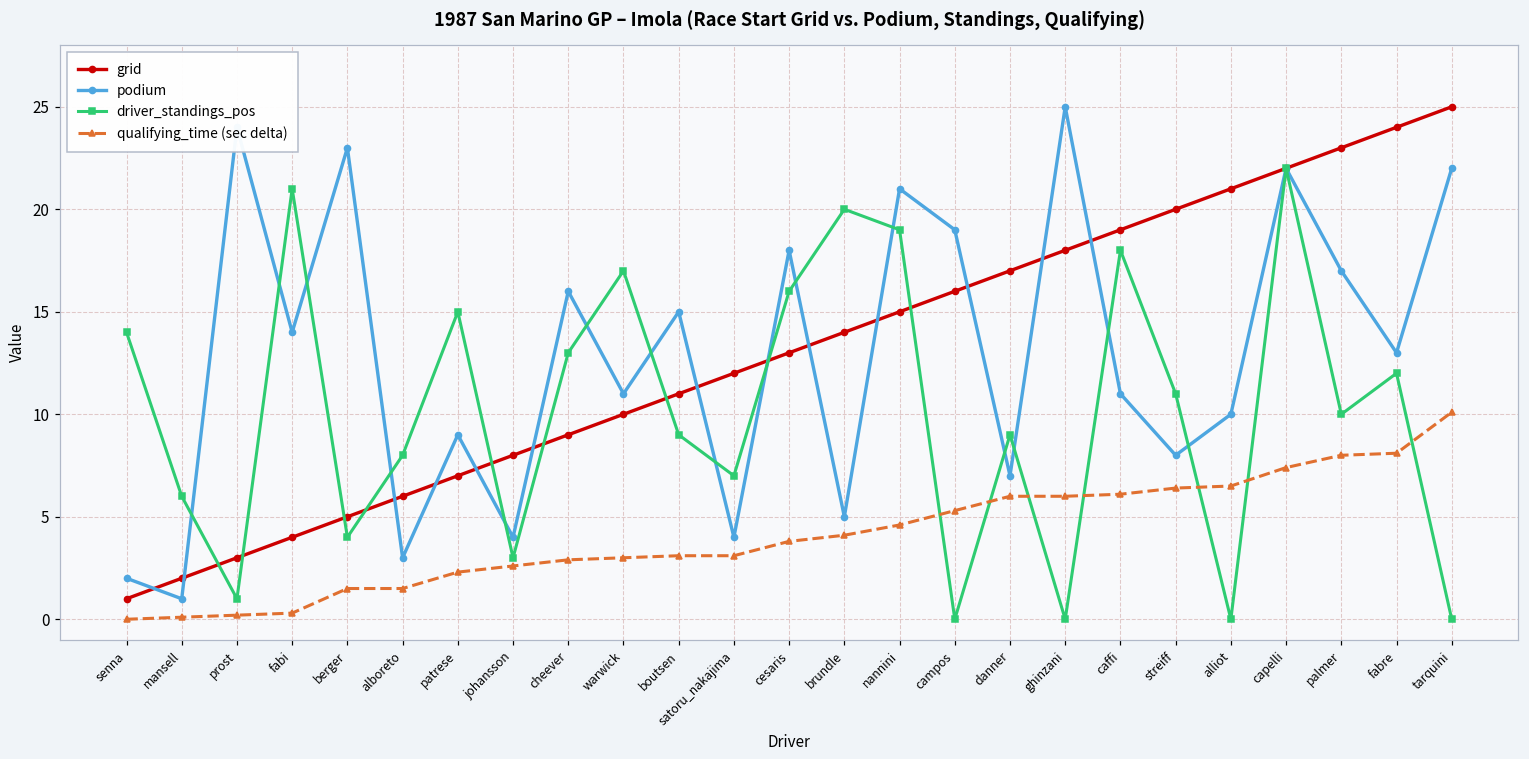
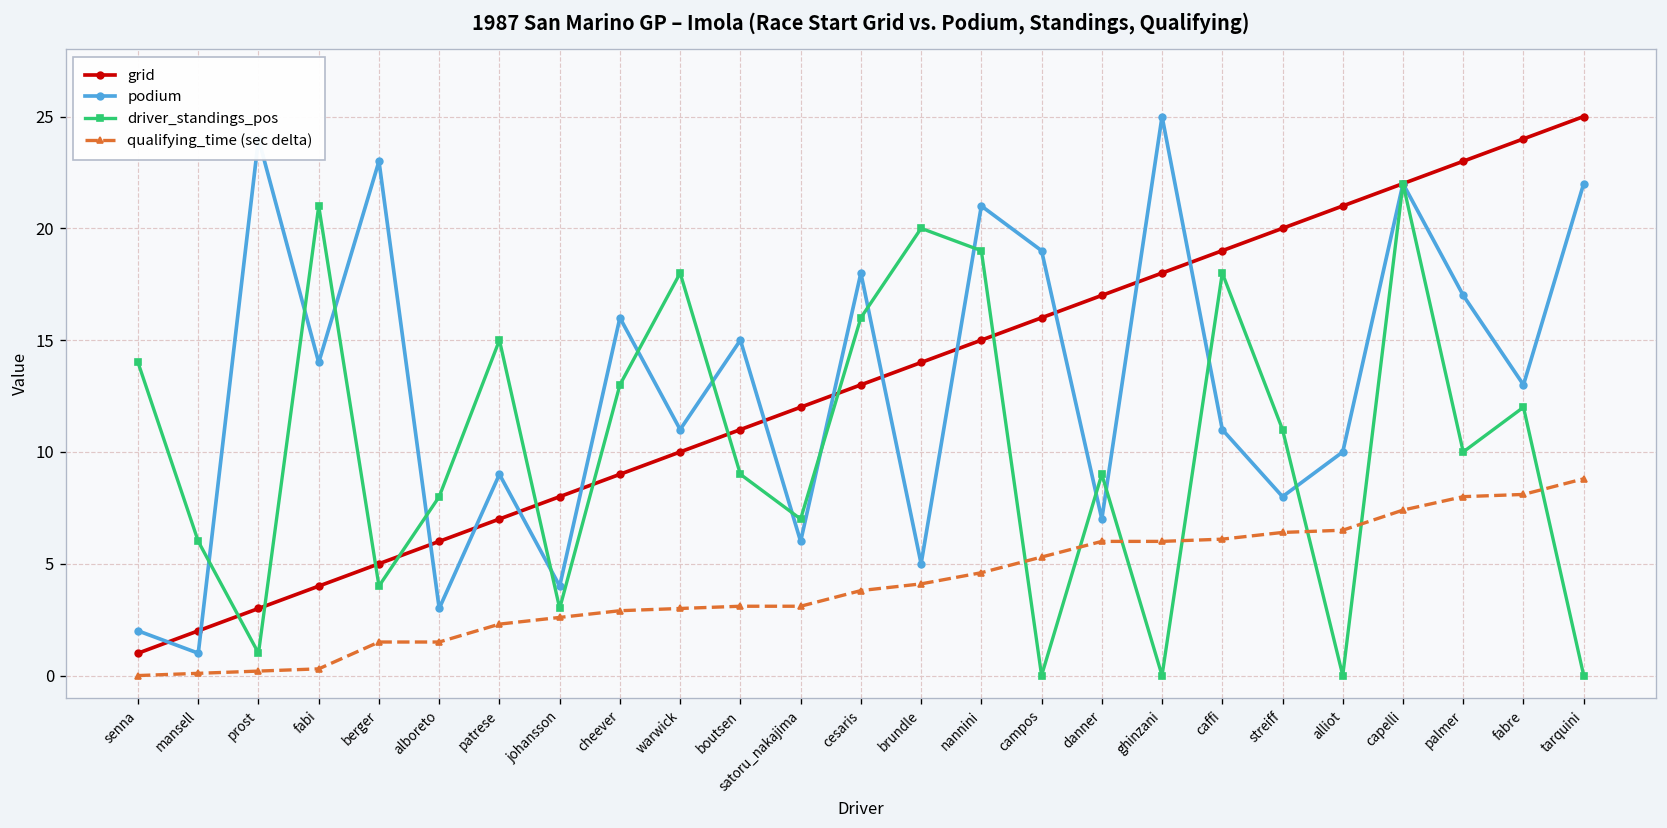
driver_standings_pos, warwick: 17 -> 18
podium, satoru_nakajima: 4 -> 6
qualifying_time (sec delta), tarquini: 10.1 -> 8.8
